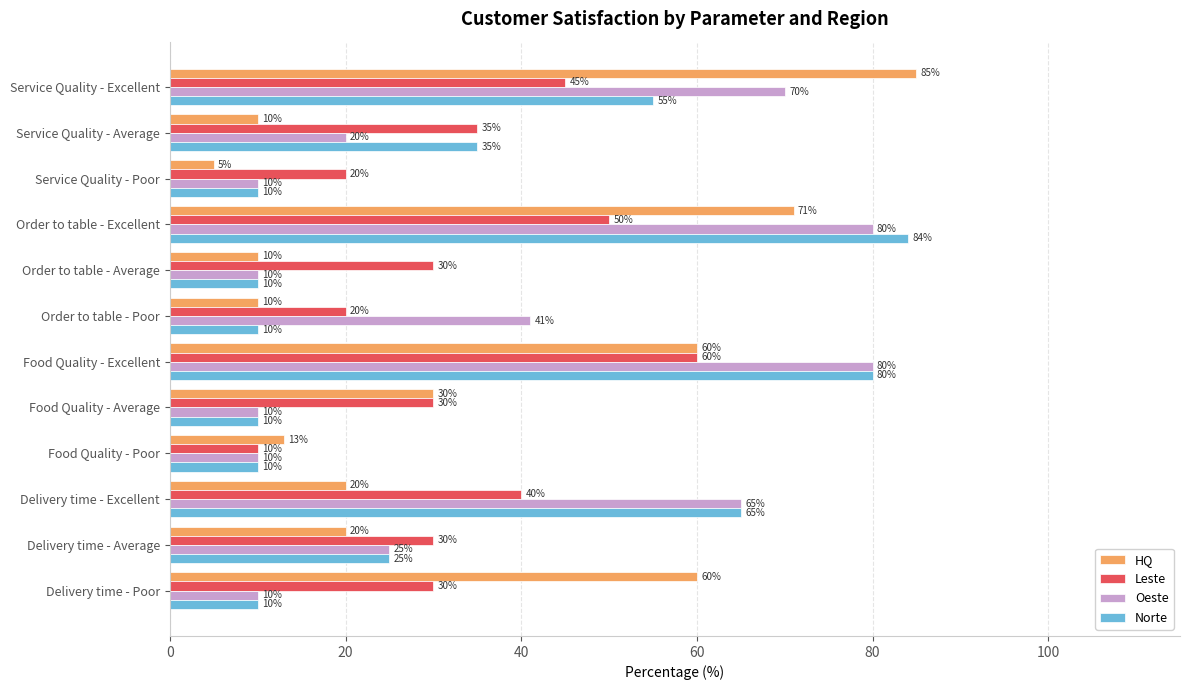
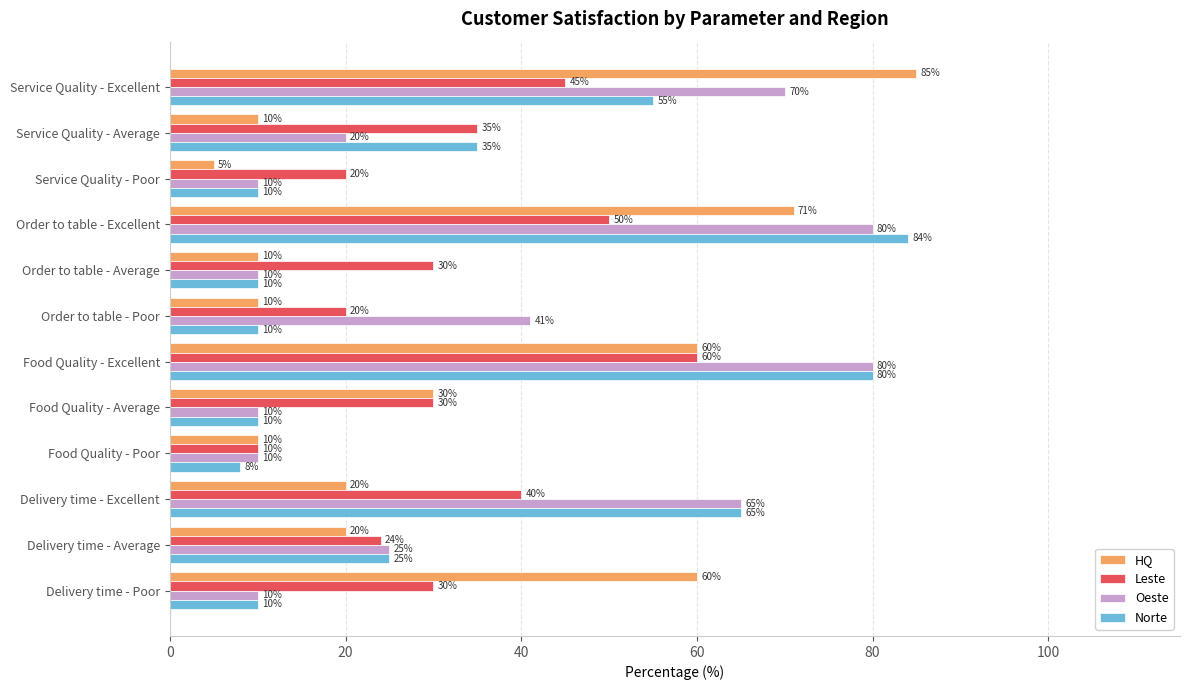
HQ, Food Quality - Poor: 13% -> 10%
Norte, Food Quality - Poor: 10% -> 8%
Leste, Delivery time - Average: 30% -> 24%
